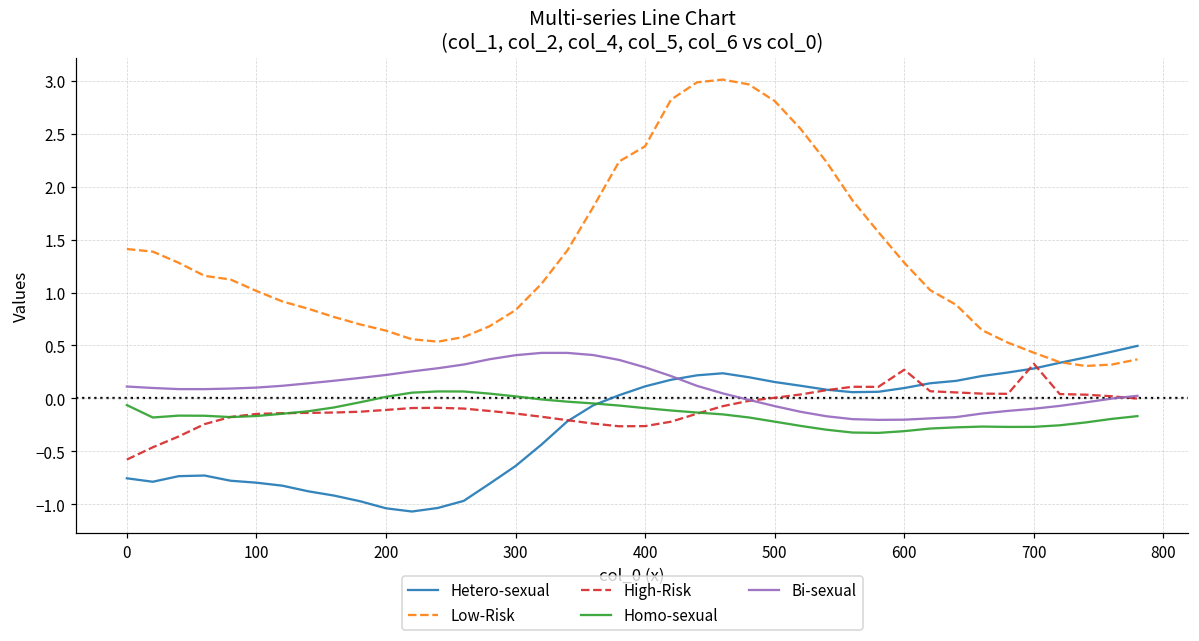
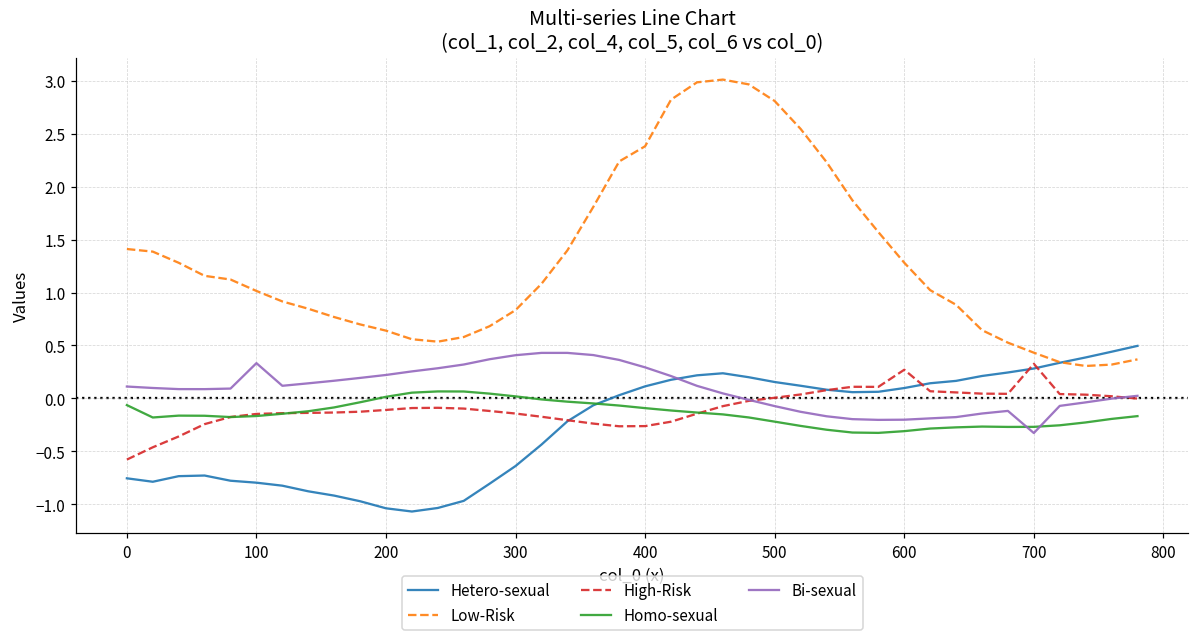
Bi-sexual, 100: 0.1 -> 0.3
Bi-sexual, 700: -0.1 -> -0.3
